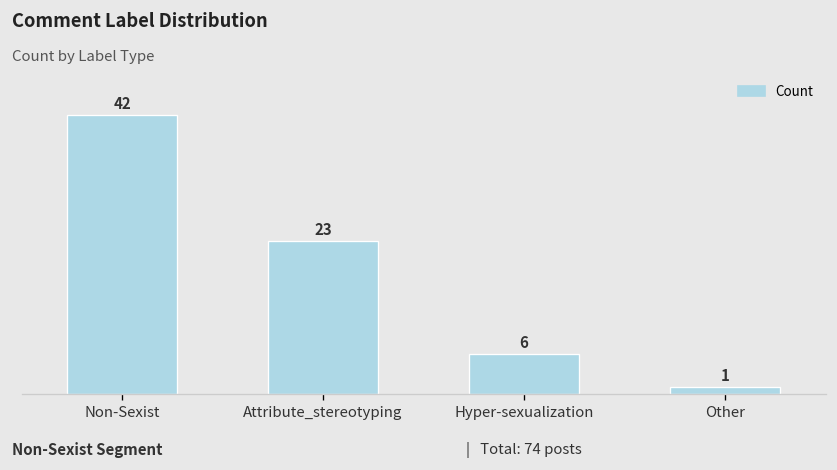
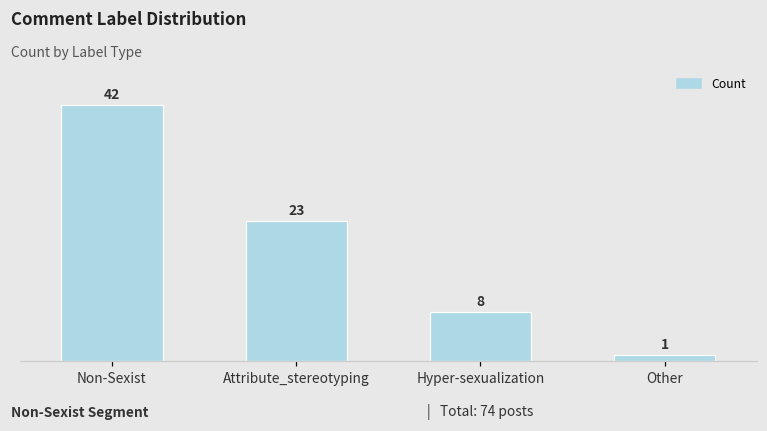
Hyper-sexualization: 6 -> 8
